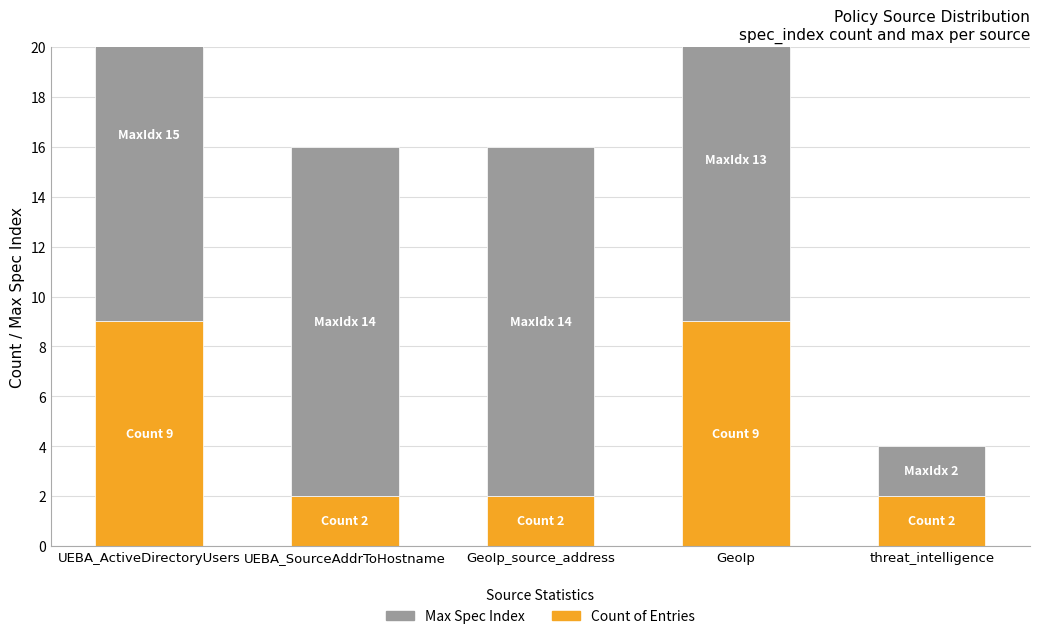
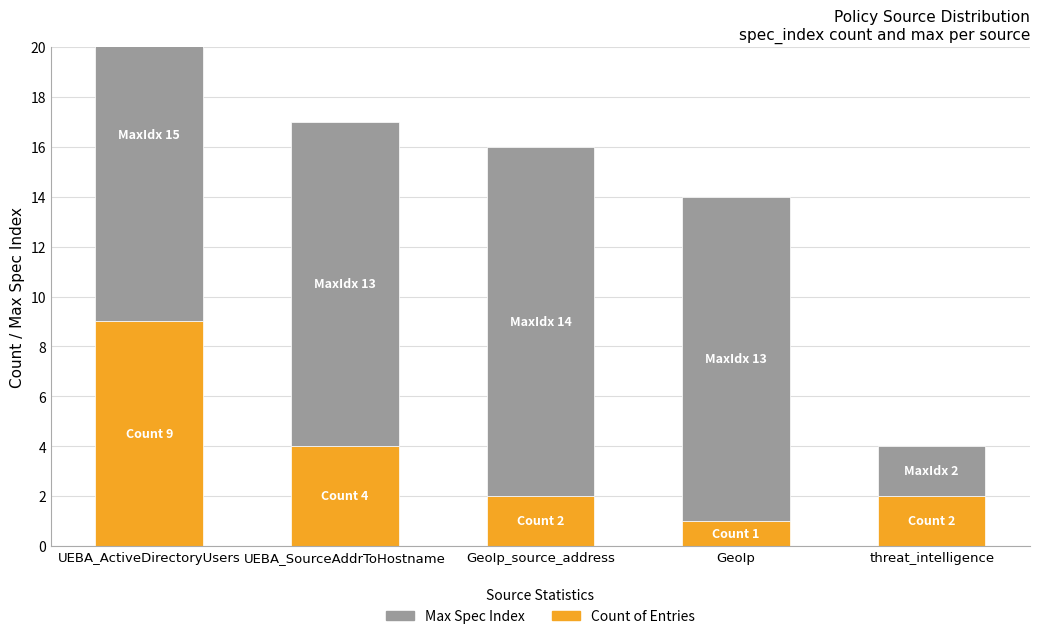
Count of Entries, UEBA_SourceAddrToHostname: 2 -> 4
Max Spec Index, UEBA_SourceAddrToHostname: 14 -> 13
Count of Entries, GeoIp: 9 -> 1
